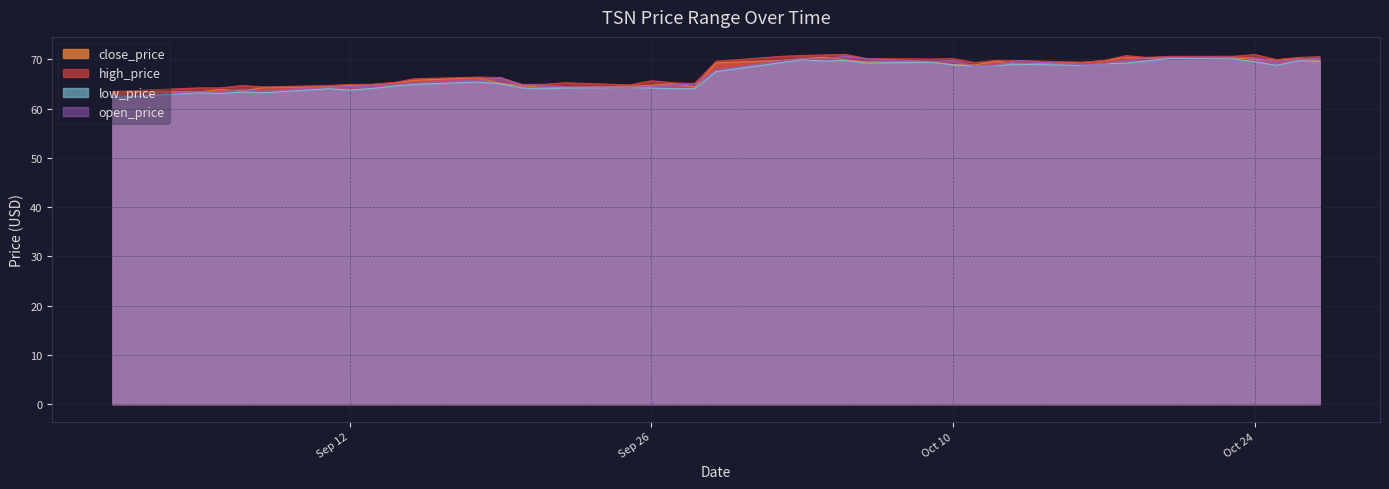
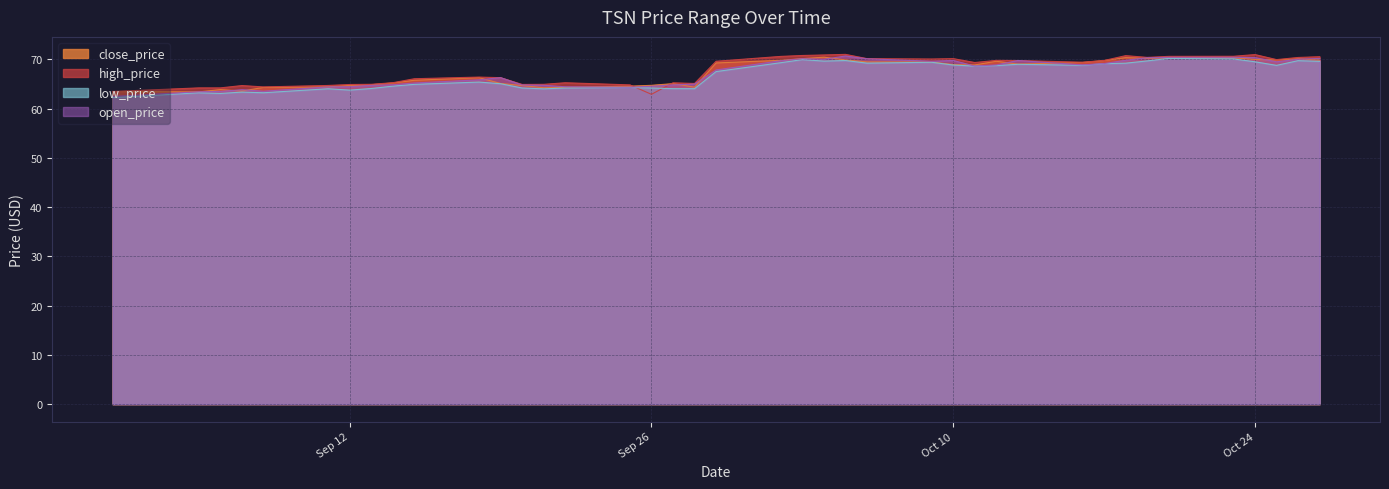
high_price, Sep 26: 66 -> 63
